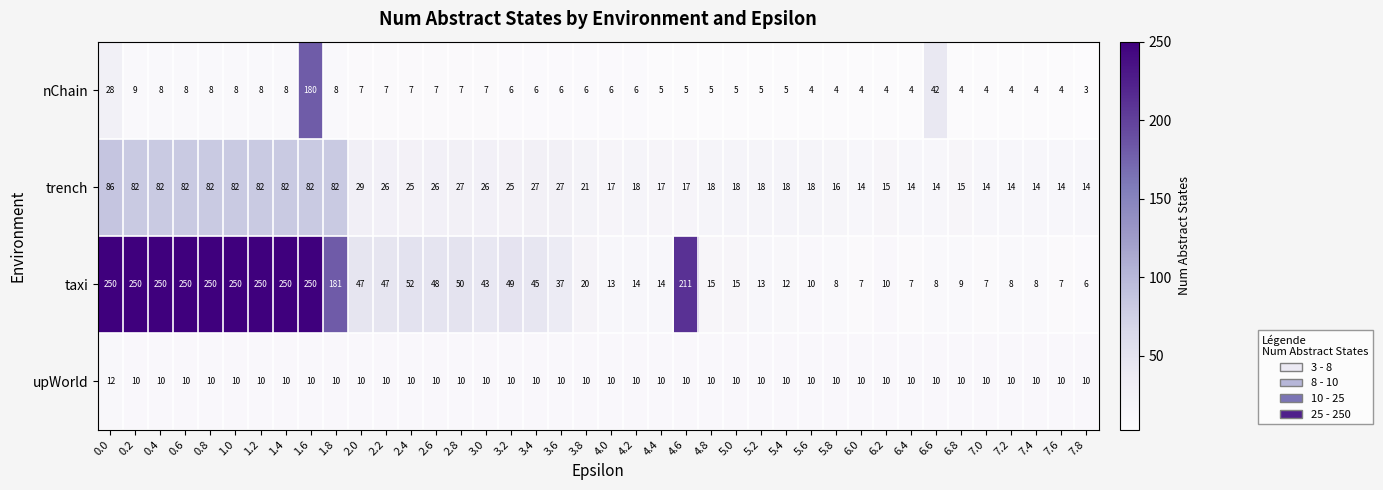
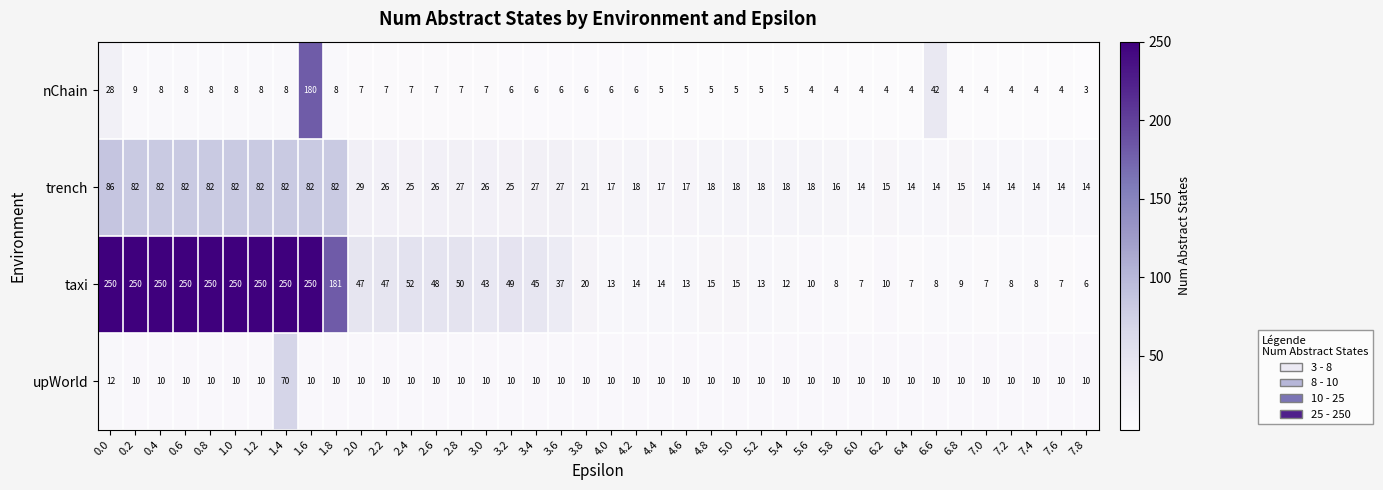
taxi, 4.6: 211 -> 13
upWorld, 1.4: 10 -> 70
